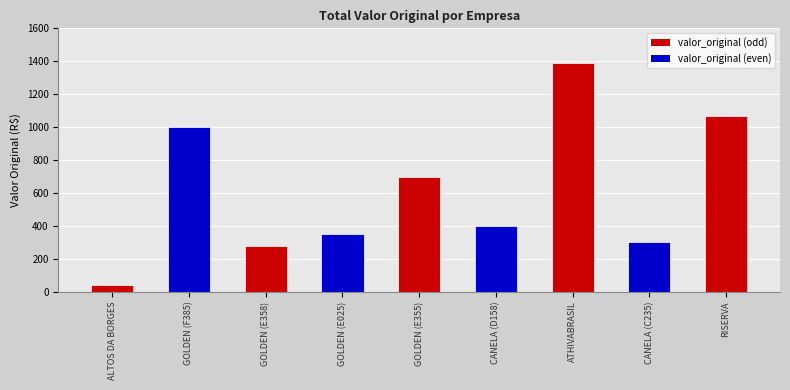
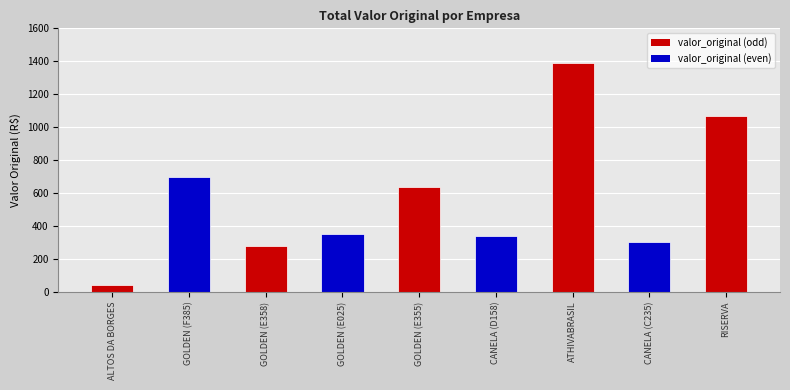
GOLDEN (F385): 1000 -> 700
GOLDEN (E355): 700 -> 640
CANELA (D158): 400 -> 340
